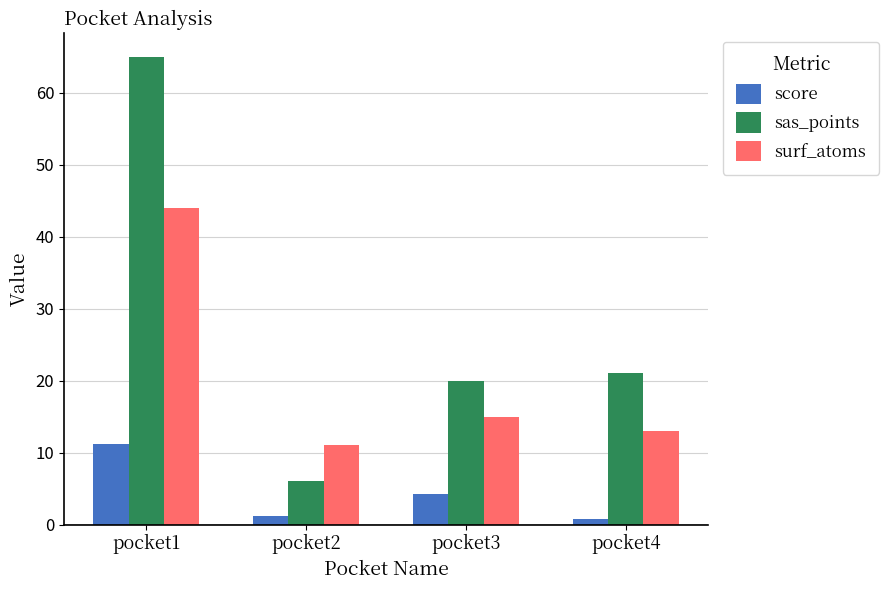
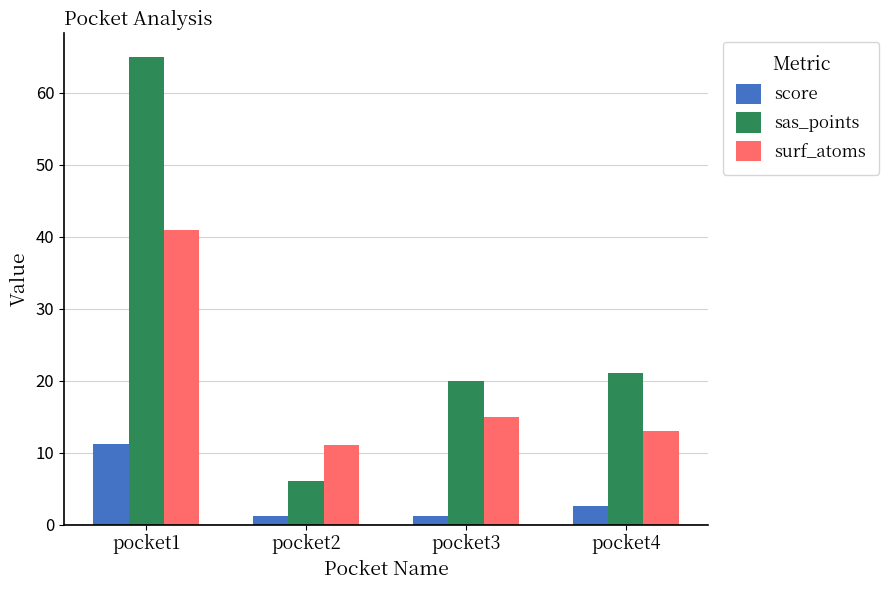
surf_atoms, pocket1: 44 -> 41
score, pocket3: 4 -> 1
score, pocket4: 1 -> 3
